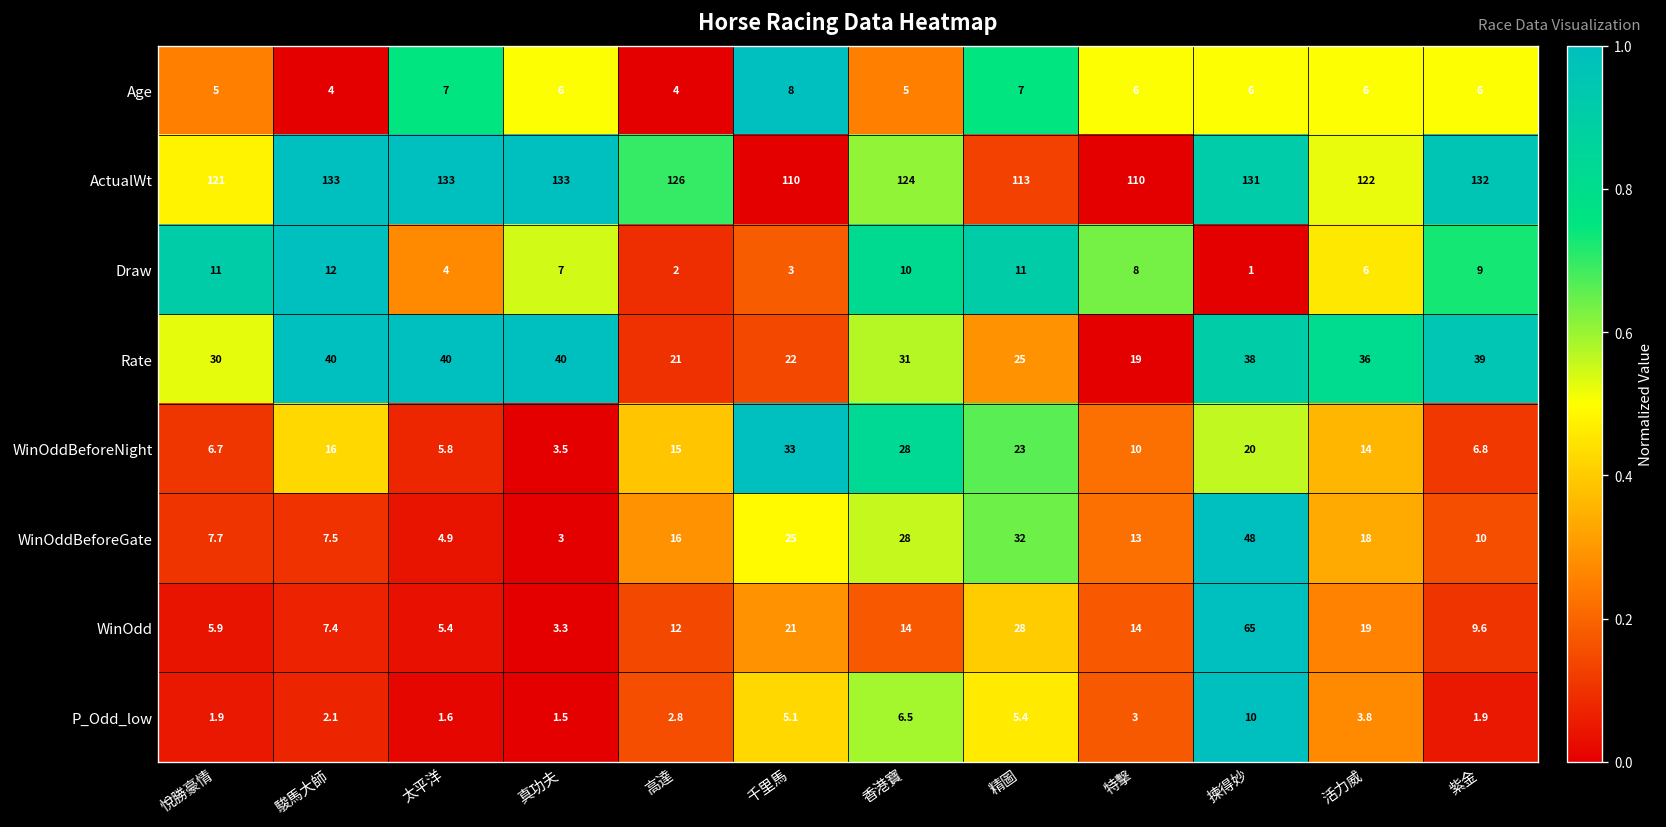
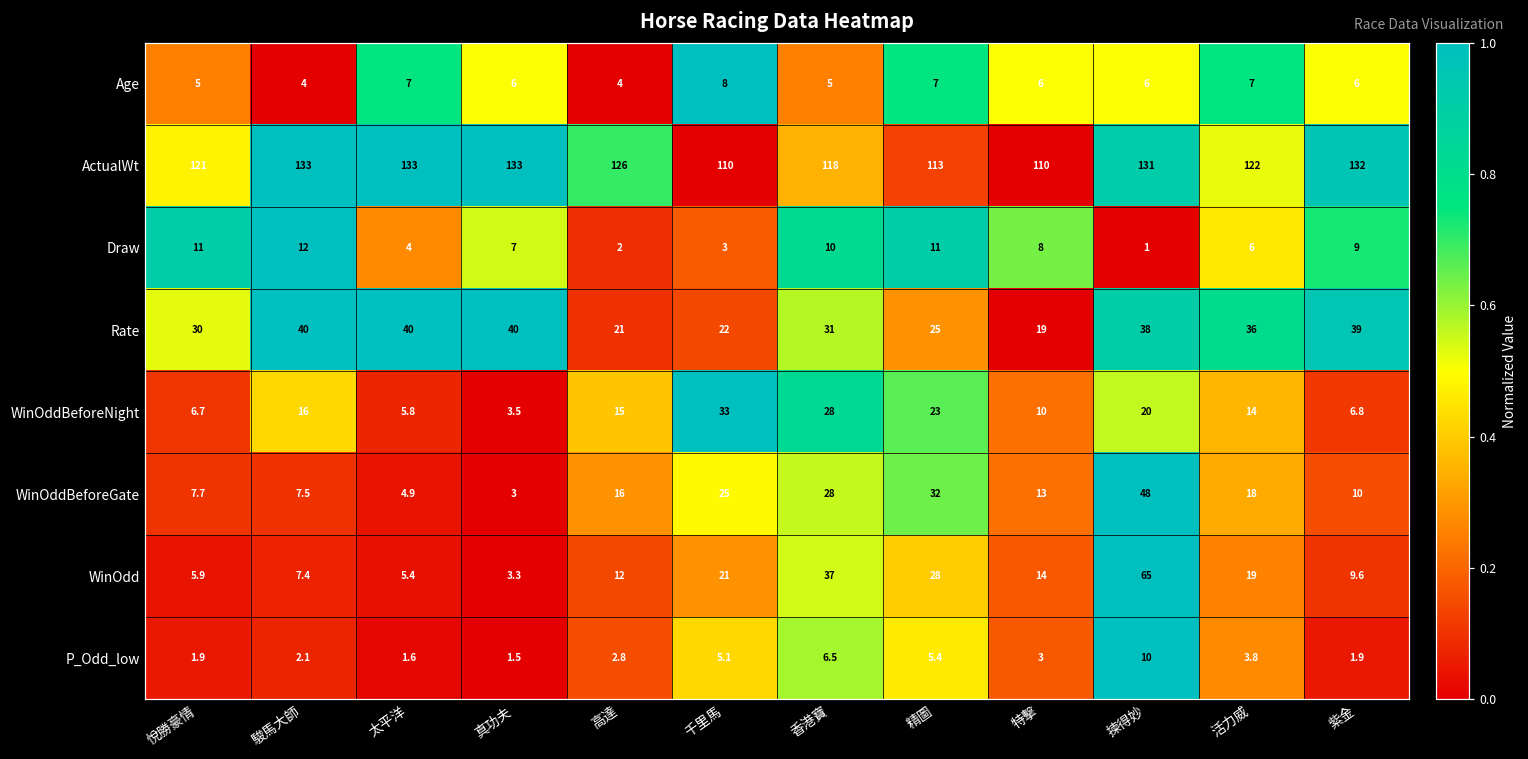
Age, 活力威: 6 -> 7
ActualWt, 香港寶: 124 -> 118
WinOdd, 香港寶: 14 -> 37
